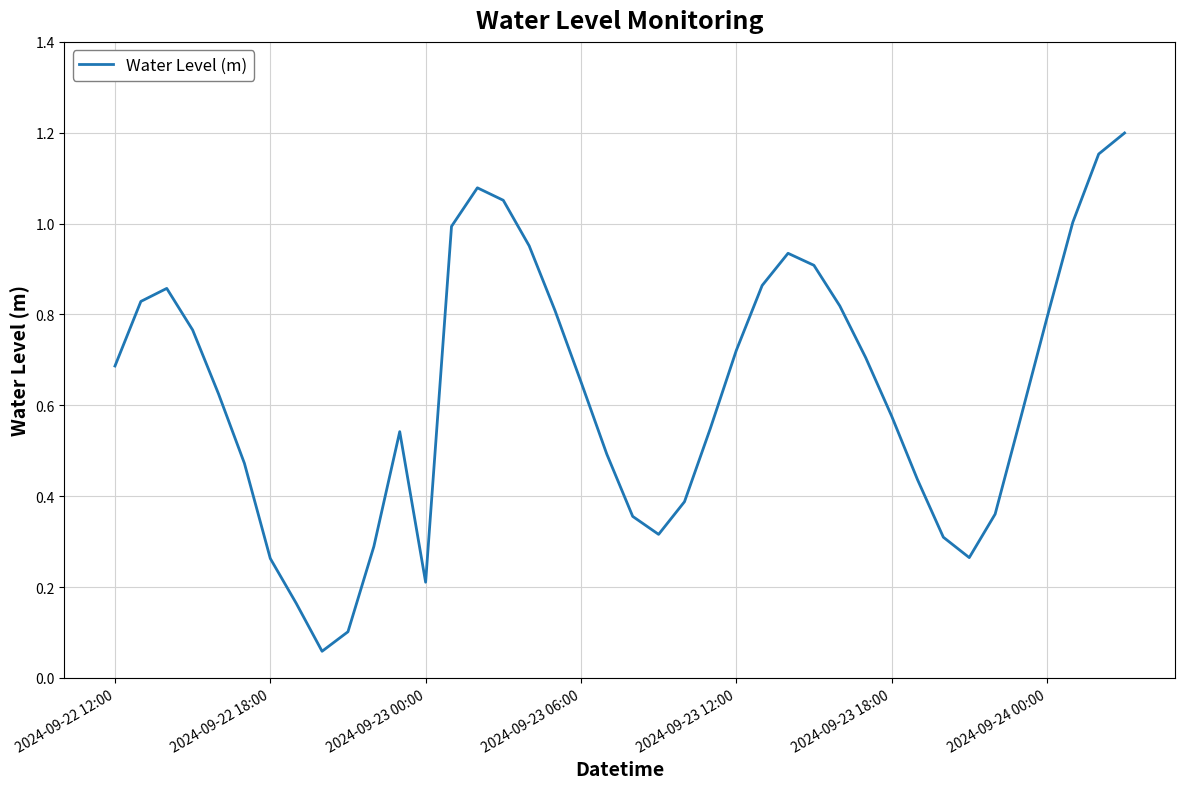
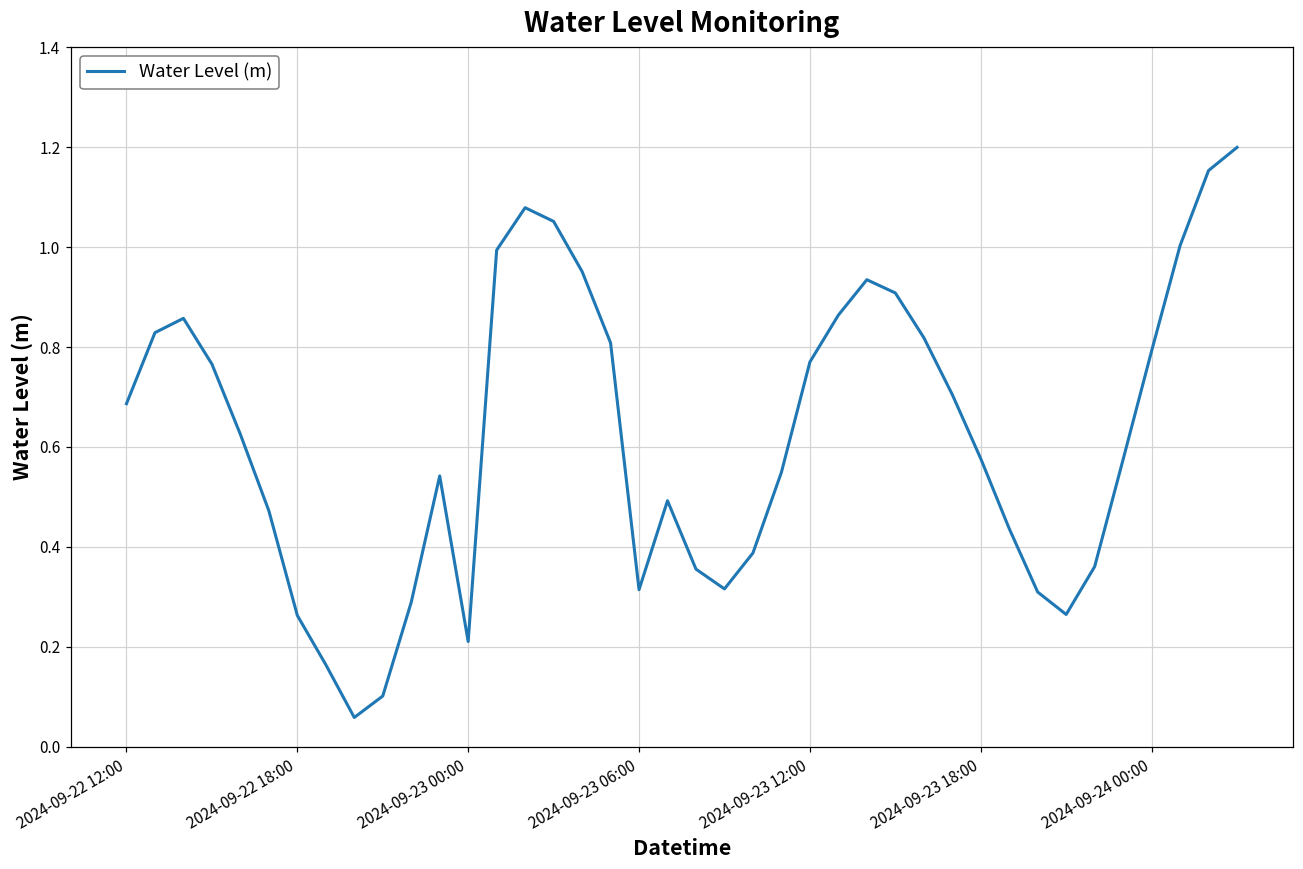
2024-09-23 06:00: 0.65 -> 0.31
2024-09-23 12:00: 0.72 -> 0.77
